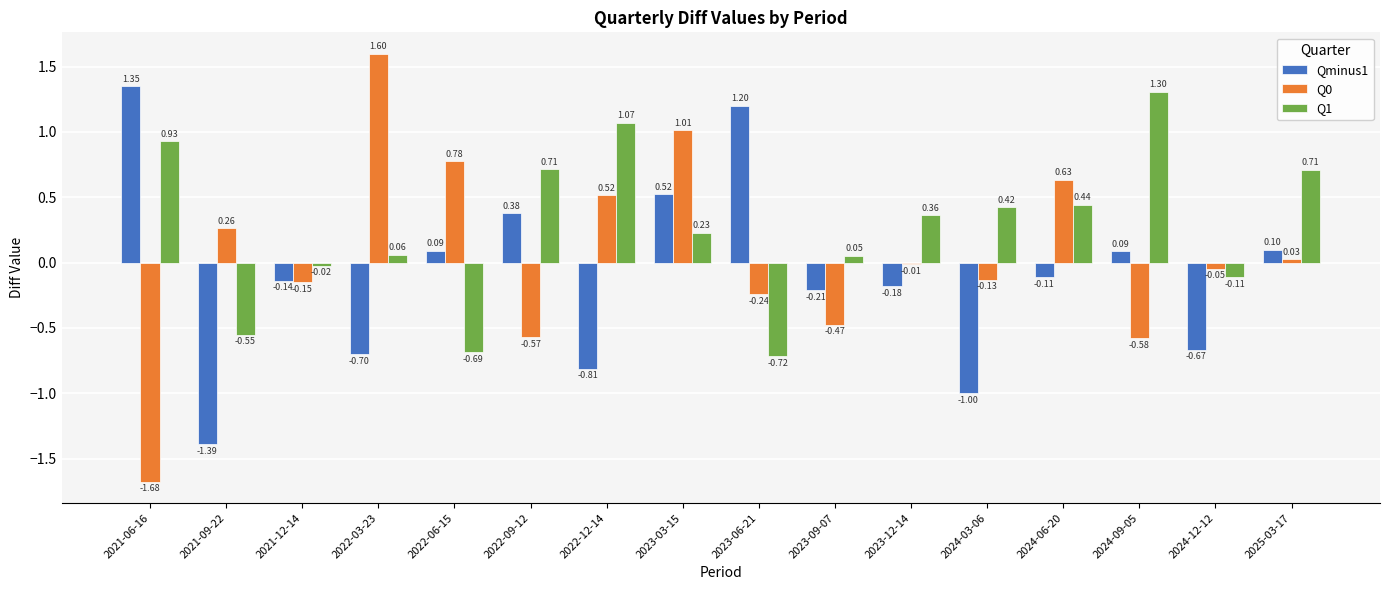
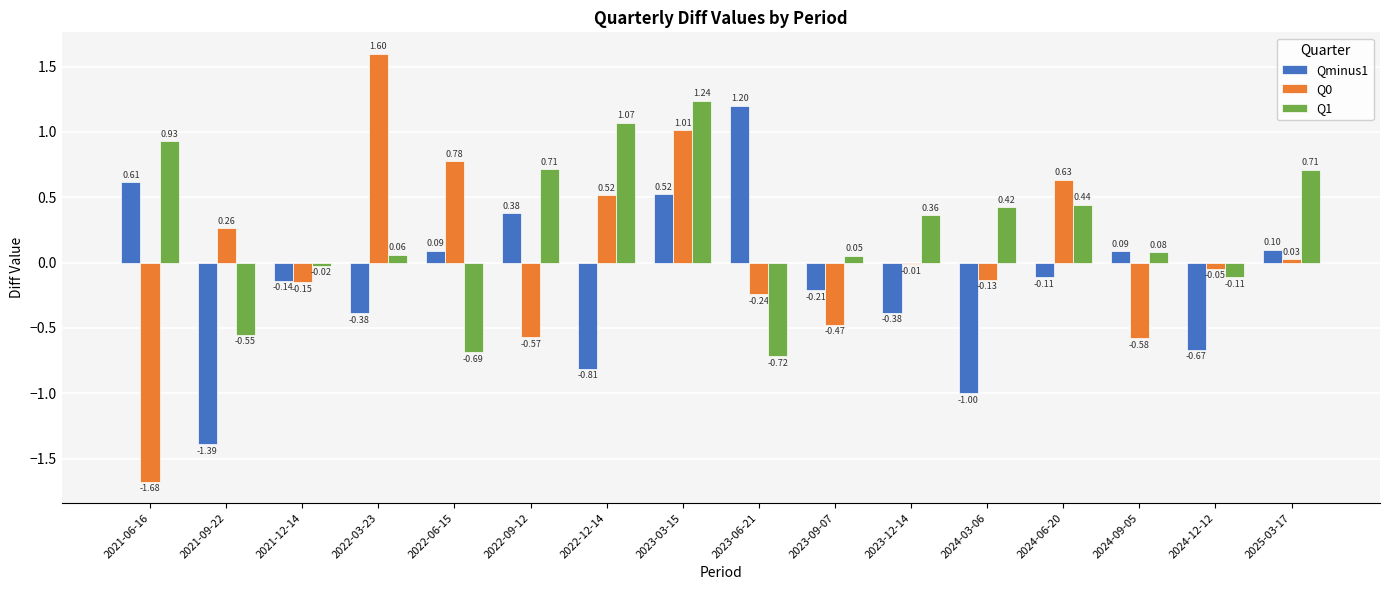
Qminus1, 2021-06-16: 1.35 -> 0.61
Qminus1, 2022-03-23: -0.70 -> -0.38
Q1, 2023-03-15: 0.23 -> 1.24
Qminus1, 2023-12-14: -0.18 -> -0.38
Q1, 2024-09-05: 1.30 -> 0.08
